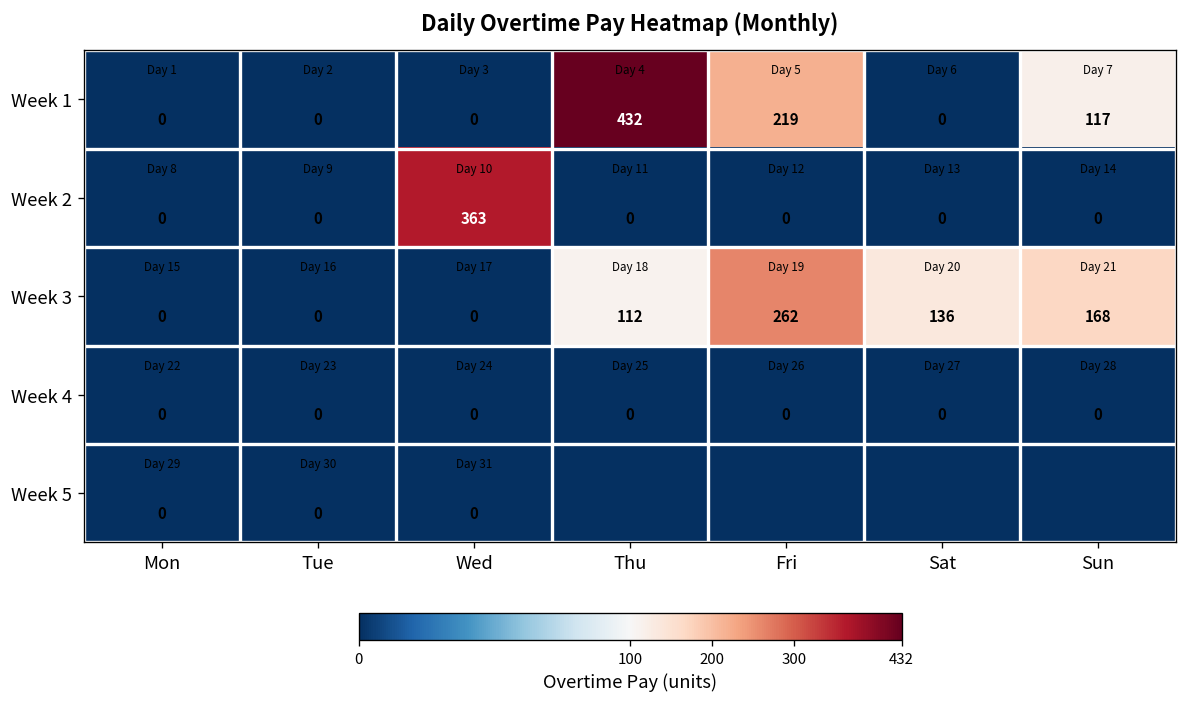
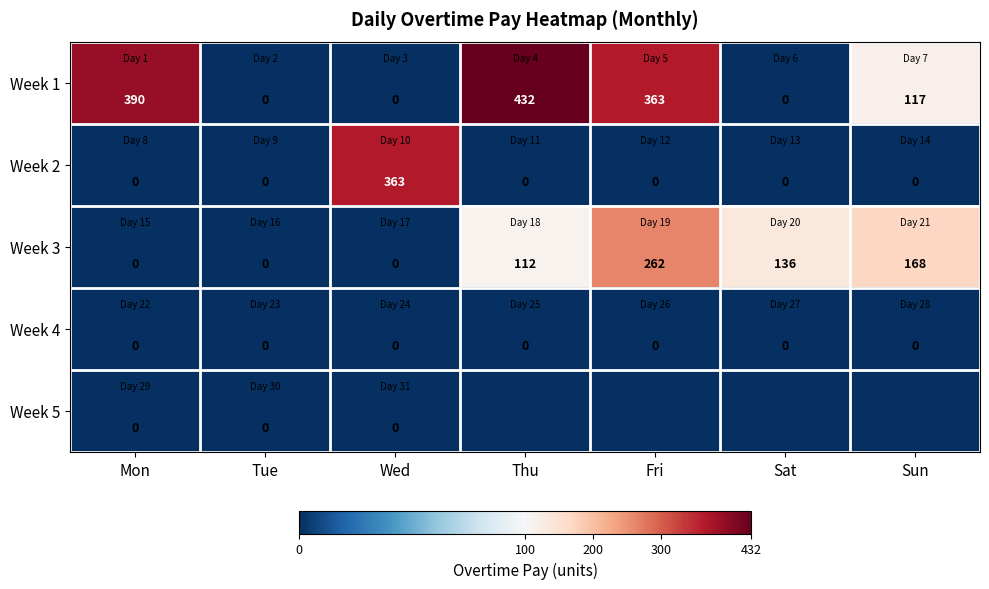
Week 1, Mon: 0 -> 390
Week 1, Fri: 219 -> 363
